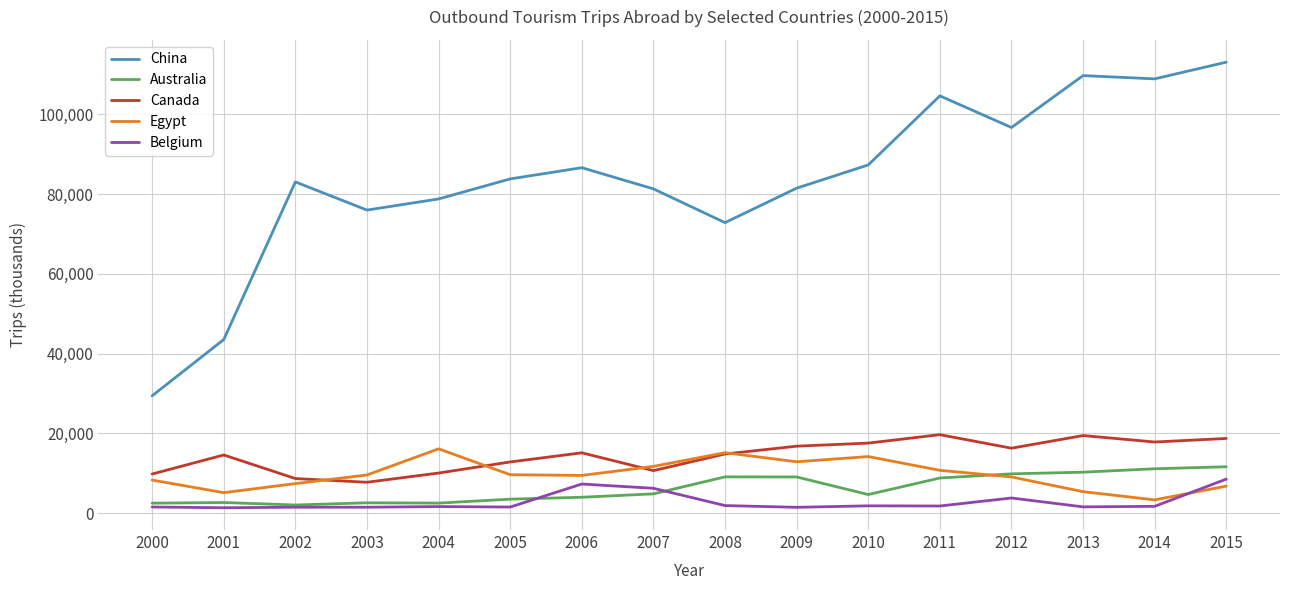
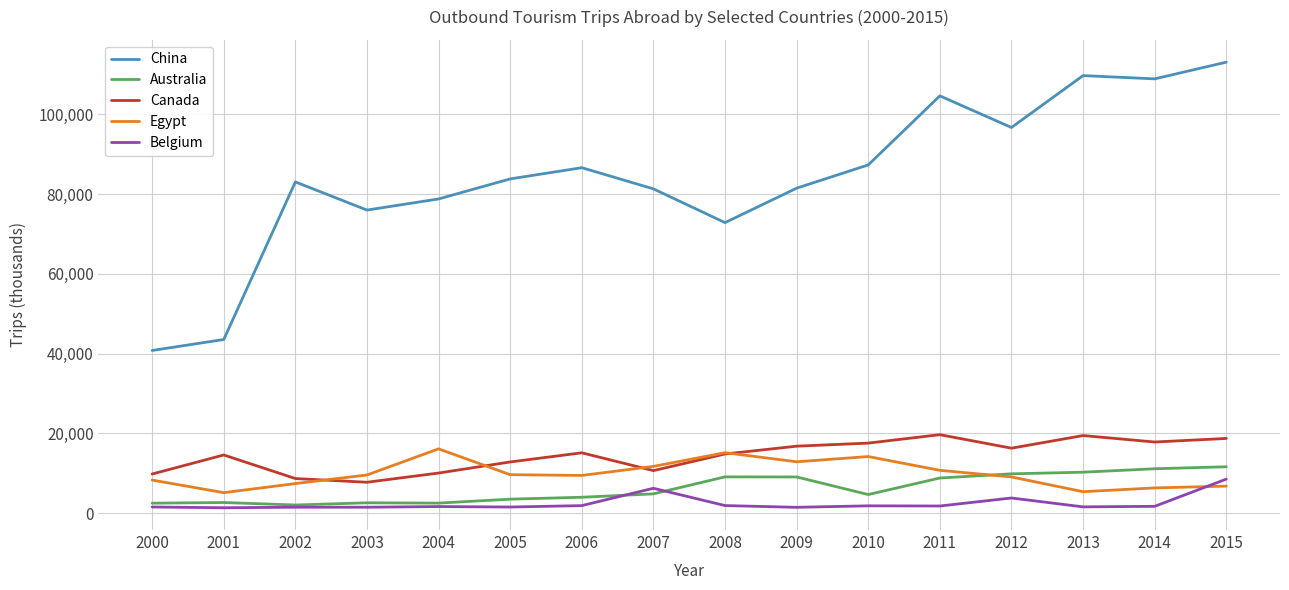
China, 2000: 29,000 -> 41,000
Belgium, 2006: 7,000 -> 2,000
Egypt, 2014: 3,000 -> 6,000
